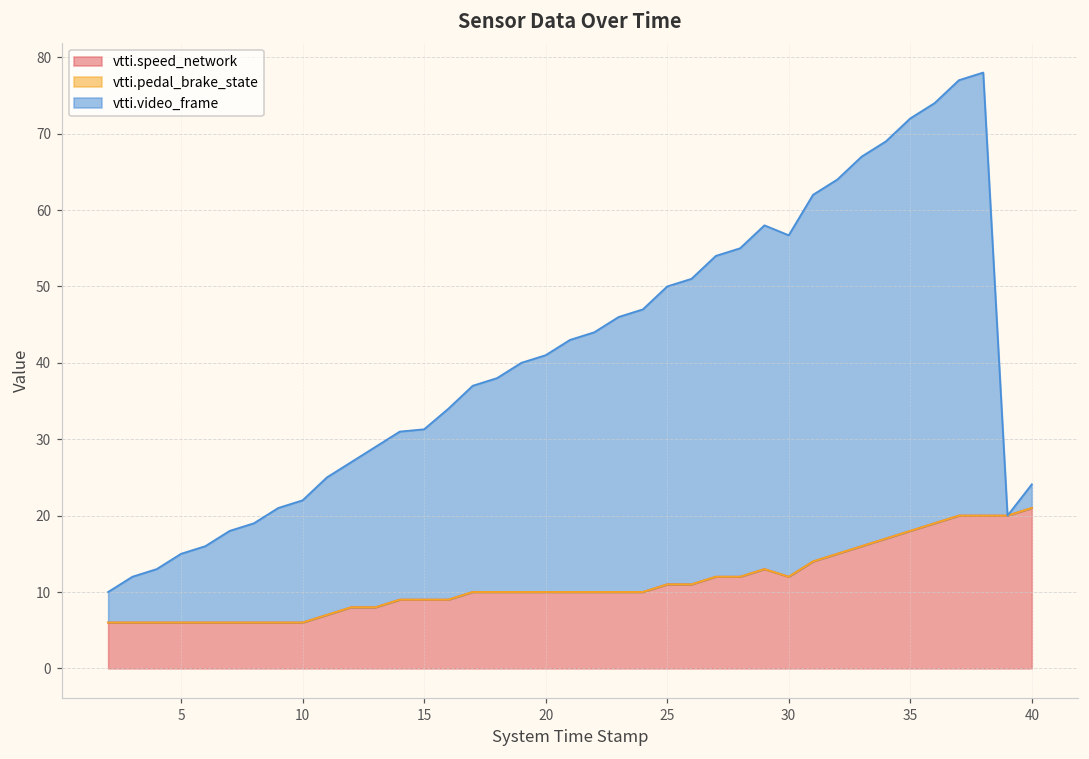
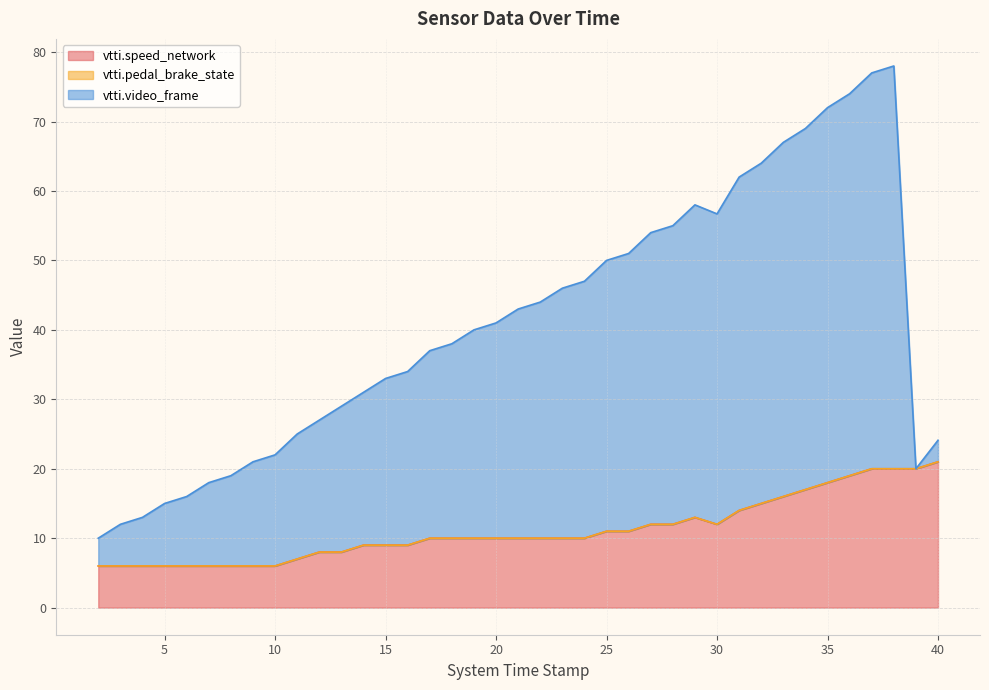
vtti.video_frame, 15: 22 -> 24
